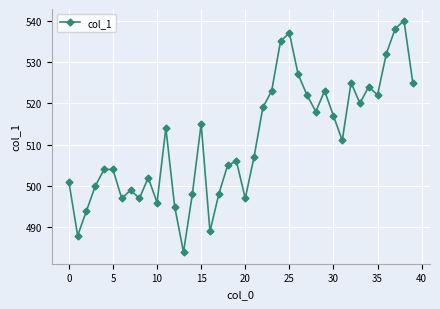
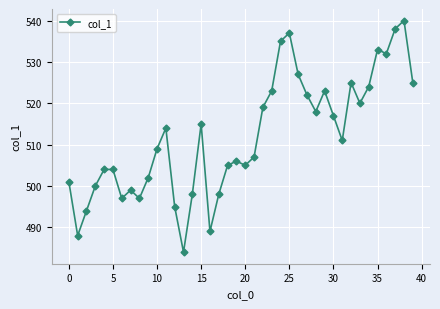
10: 496 -> 509
20: 497 -> 505
35: 522 -> 533
